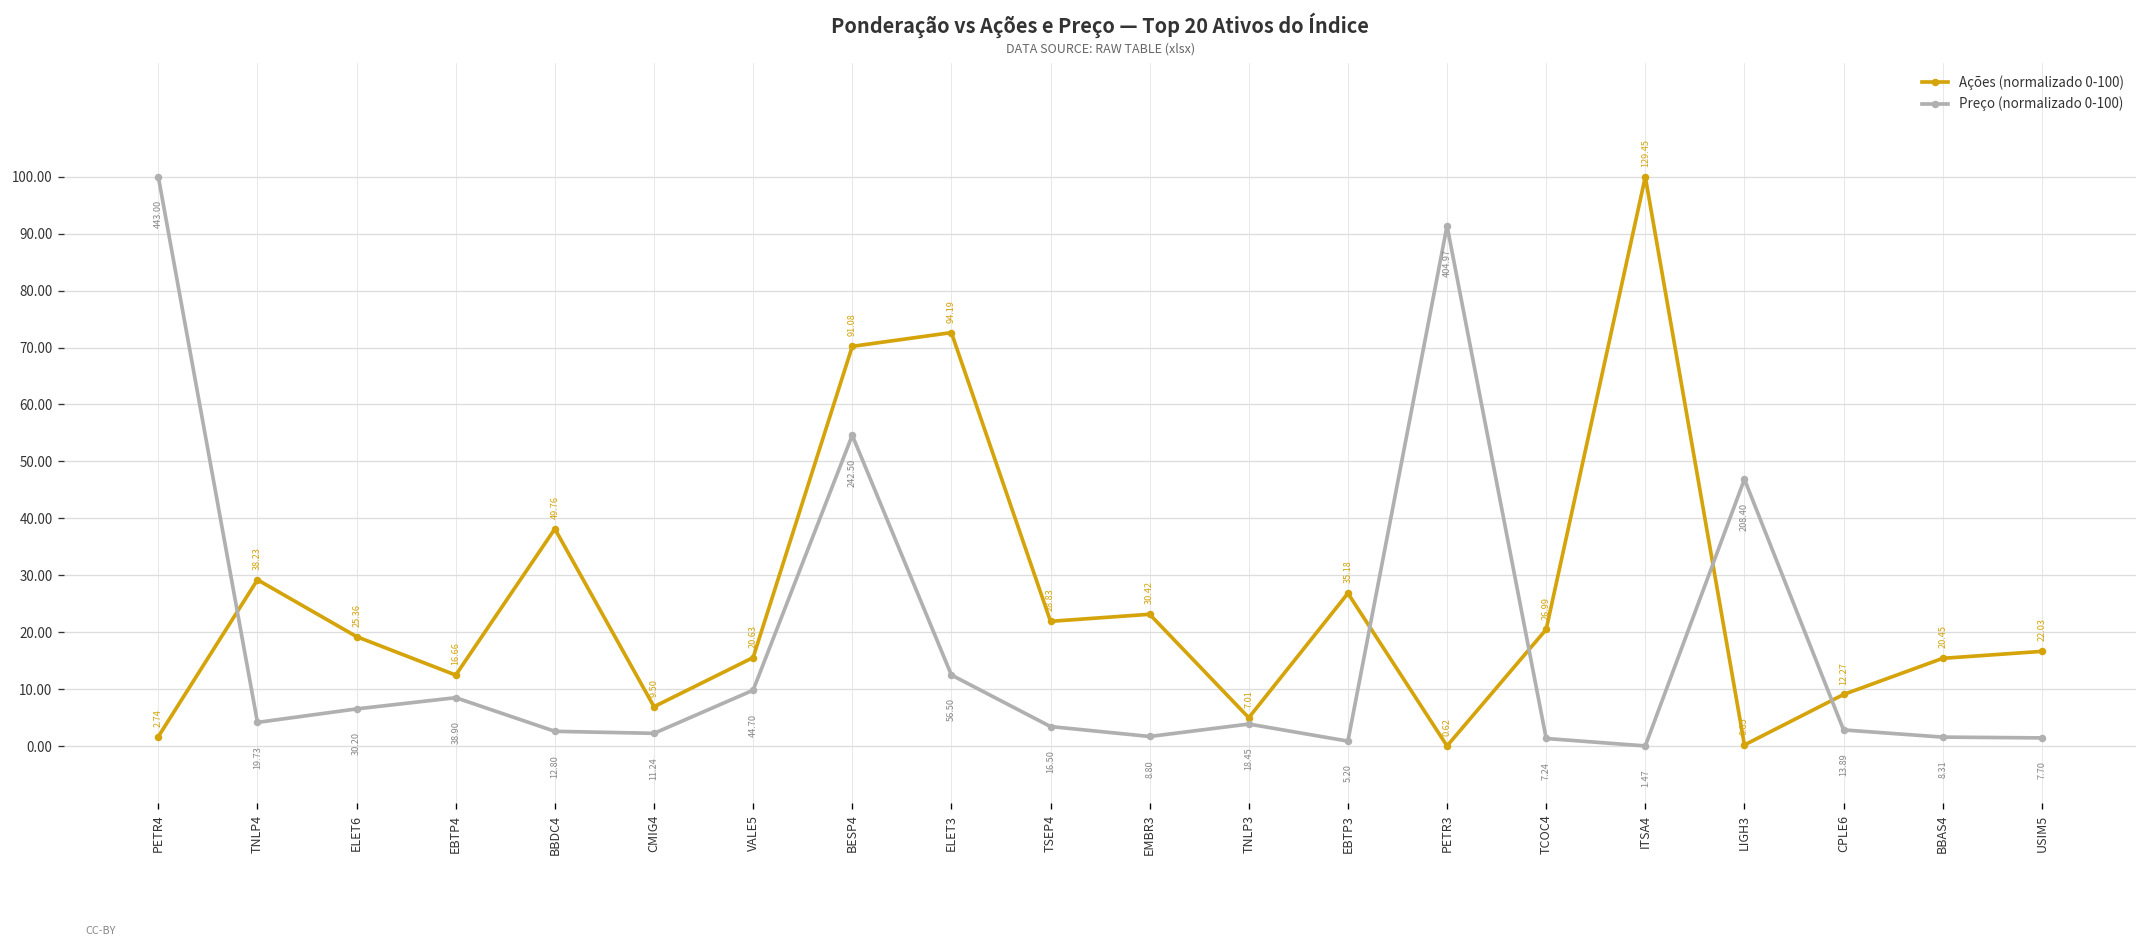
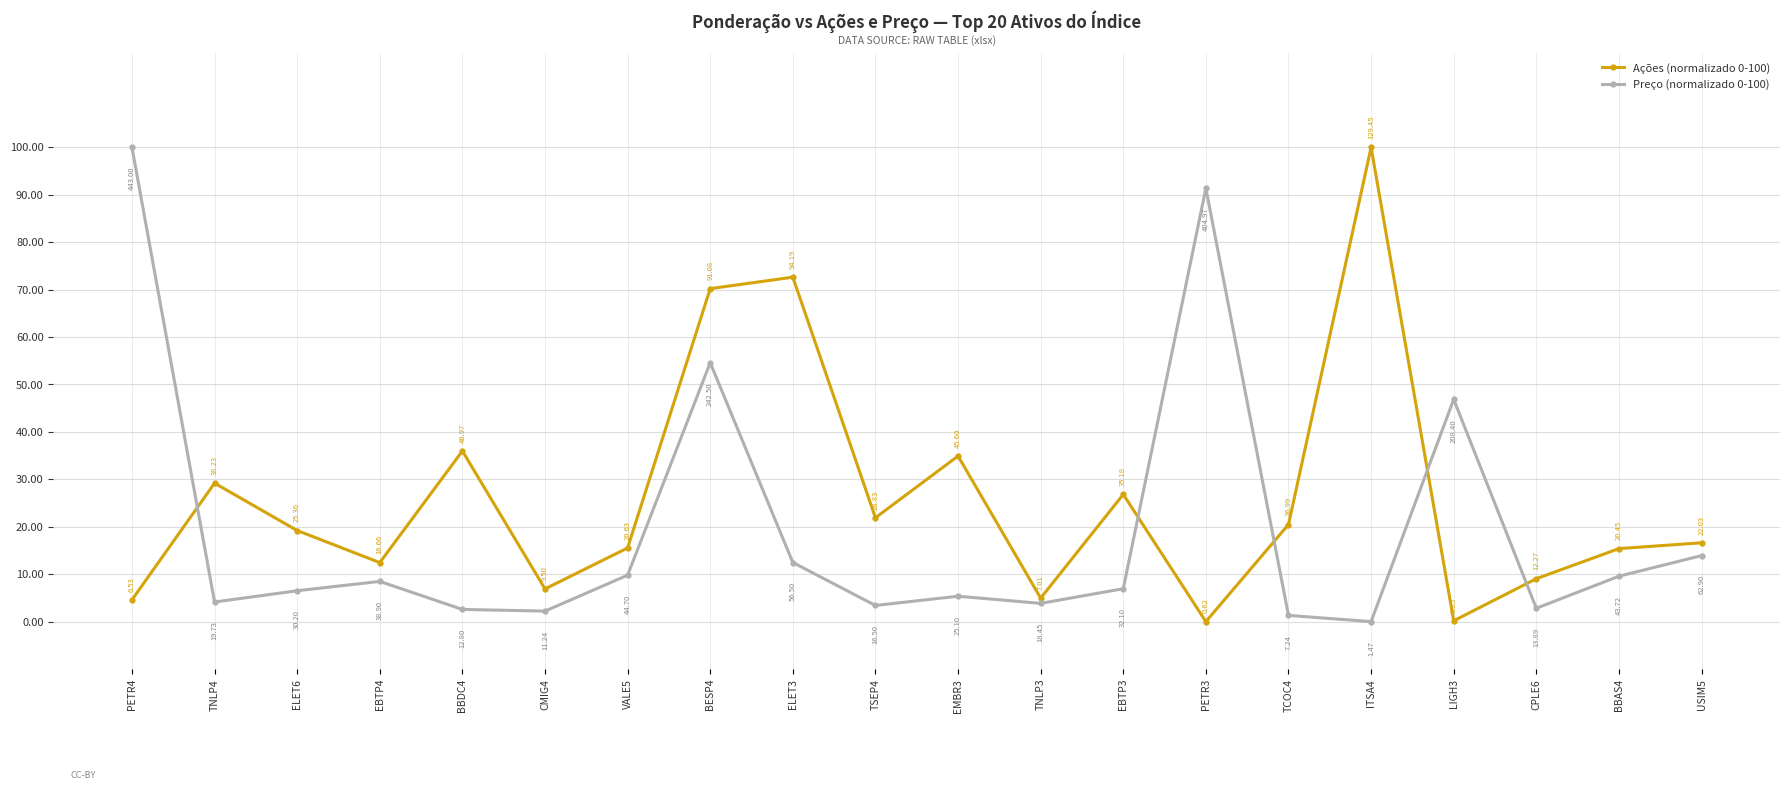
Ações (normalizado 0-100), PETR4: 2.74 -> 6.53
Ações (normalizado 0-100), BBDC4: 49.76 -> 46.97
Ações (normalizado 0-100), EMBR3: 30.42 -> 45.60
Preço (normalizado 0-100), EMBR3: 8.80 -> 25.10
Preço (normalizado 0-100), EBTP3: 5.20 -> 32.10
Preço (normalizado 0-100), BBAS4: 8.31 -> 43.72
Preço (normalizado 0-100), USIM5: 7.70 -> 62.90
